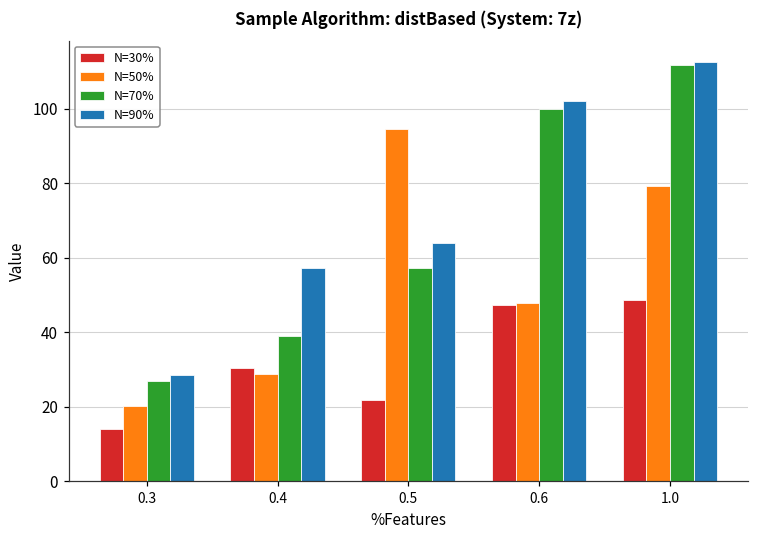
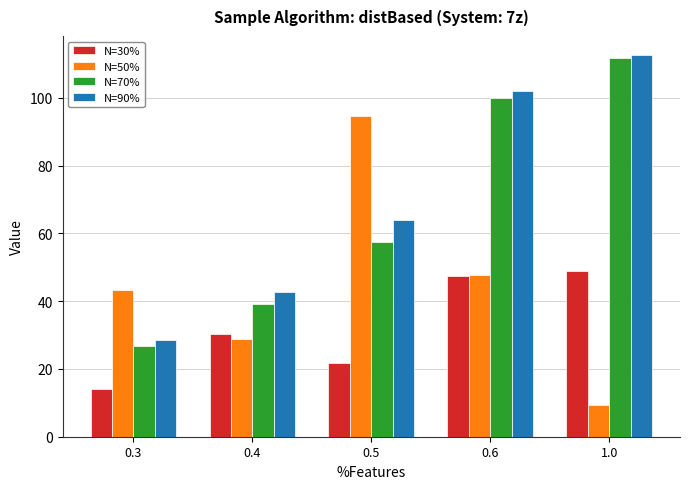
N=50%, 0.3: 20 -> 43
N=90%, 0.4: 57 -> 43
N=50%, 1.0: 79 -> 9
